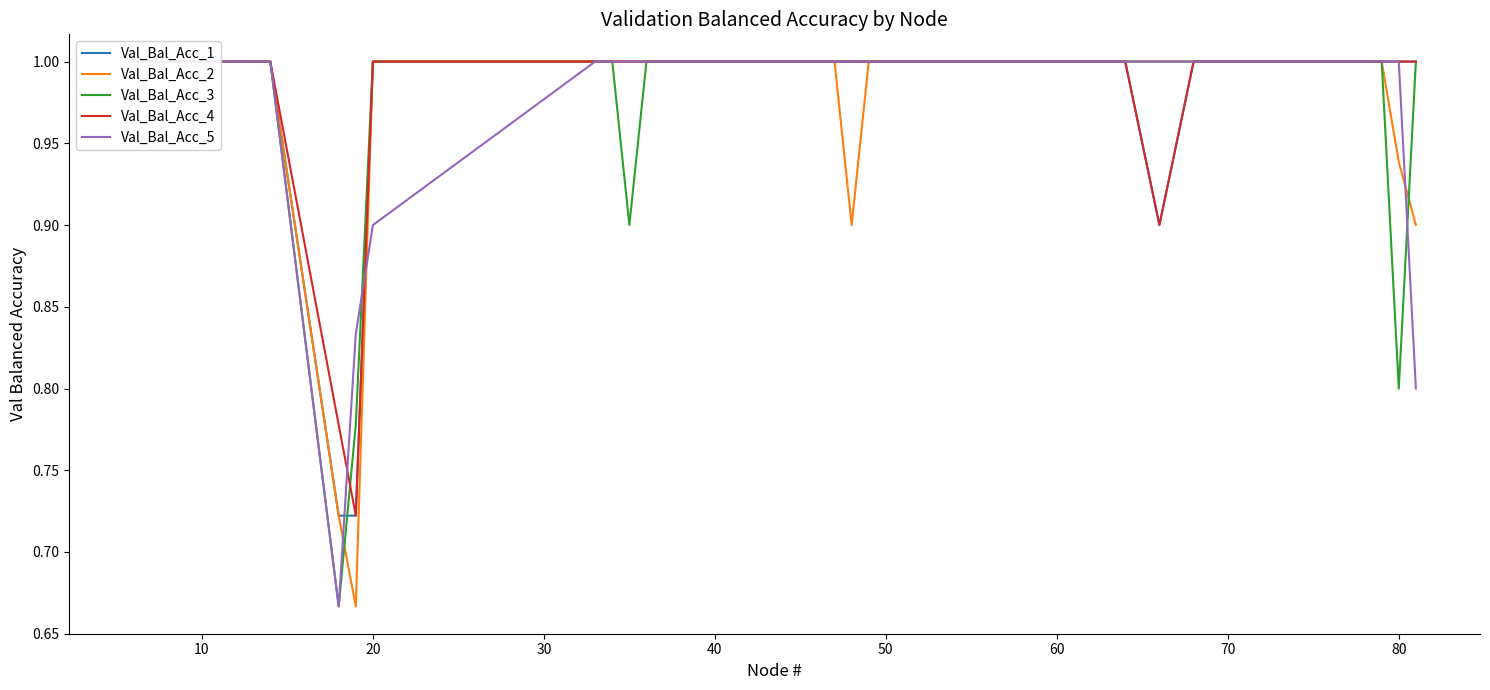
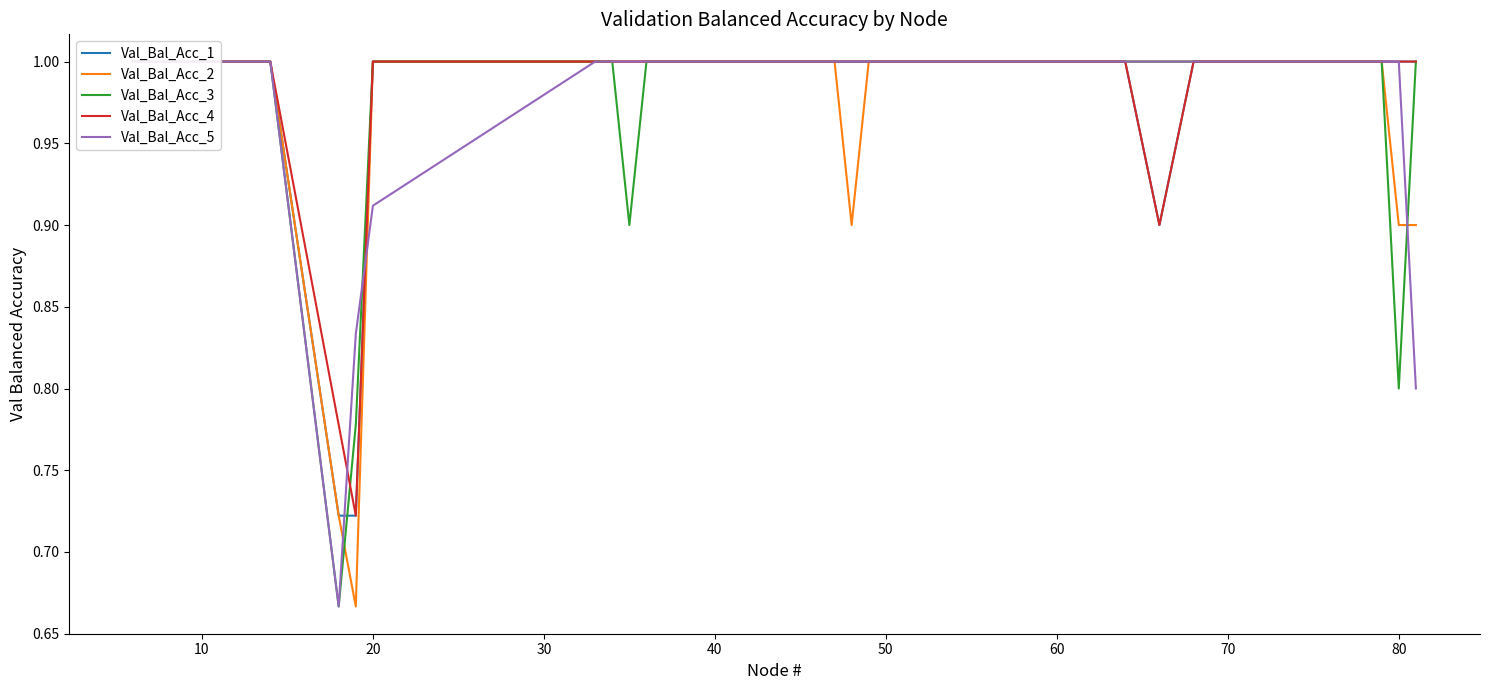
Val_Bal_Acc_5, 20: 0.900 -> 0.912
Val_Bal_Acc_2, 80: 0.939 -> 0.900
